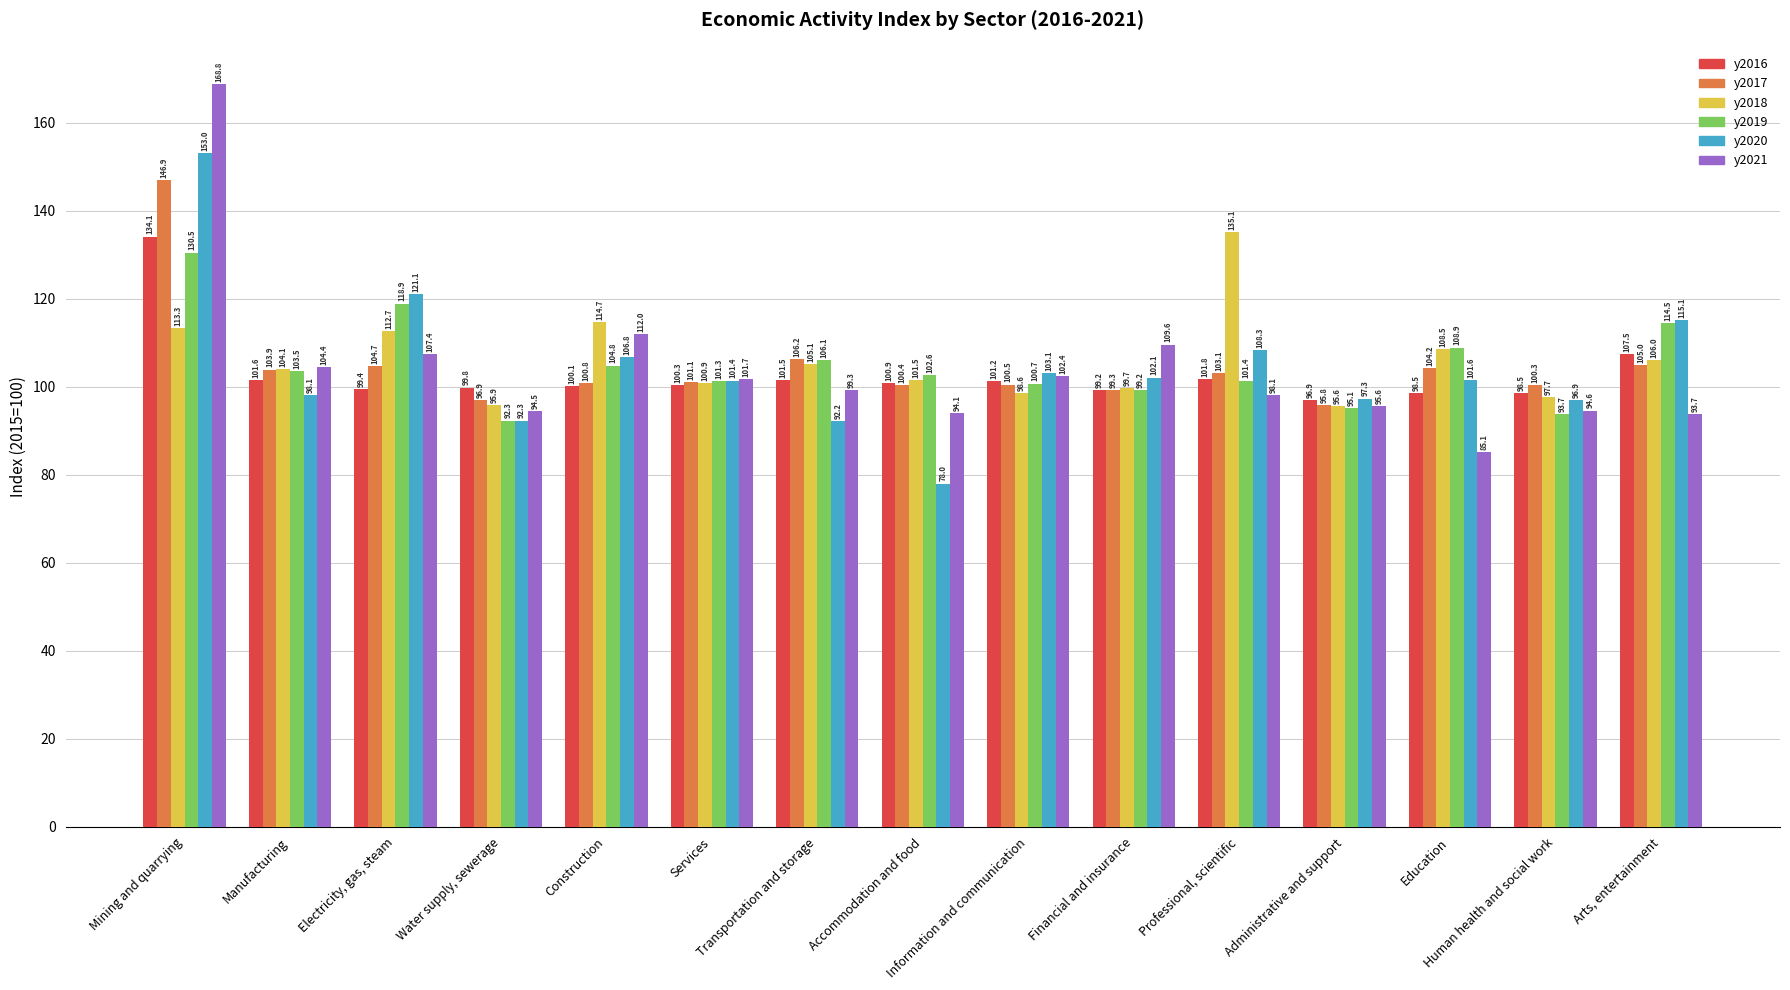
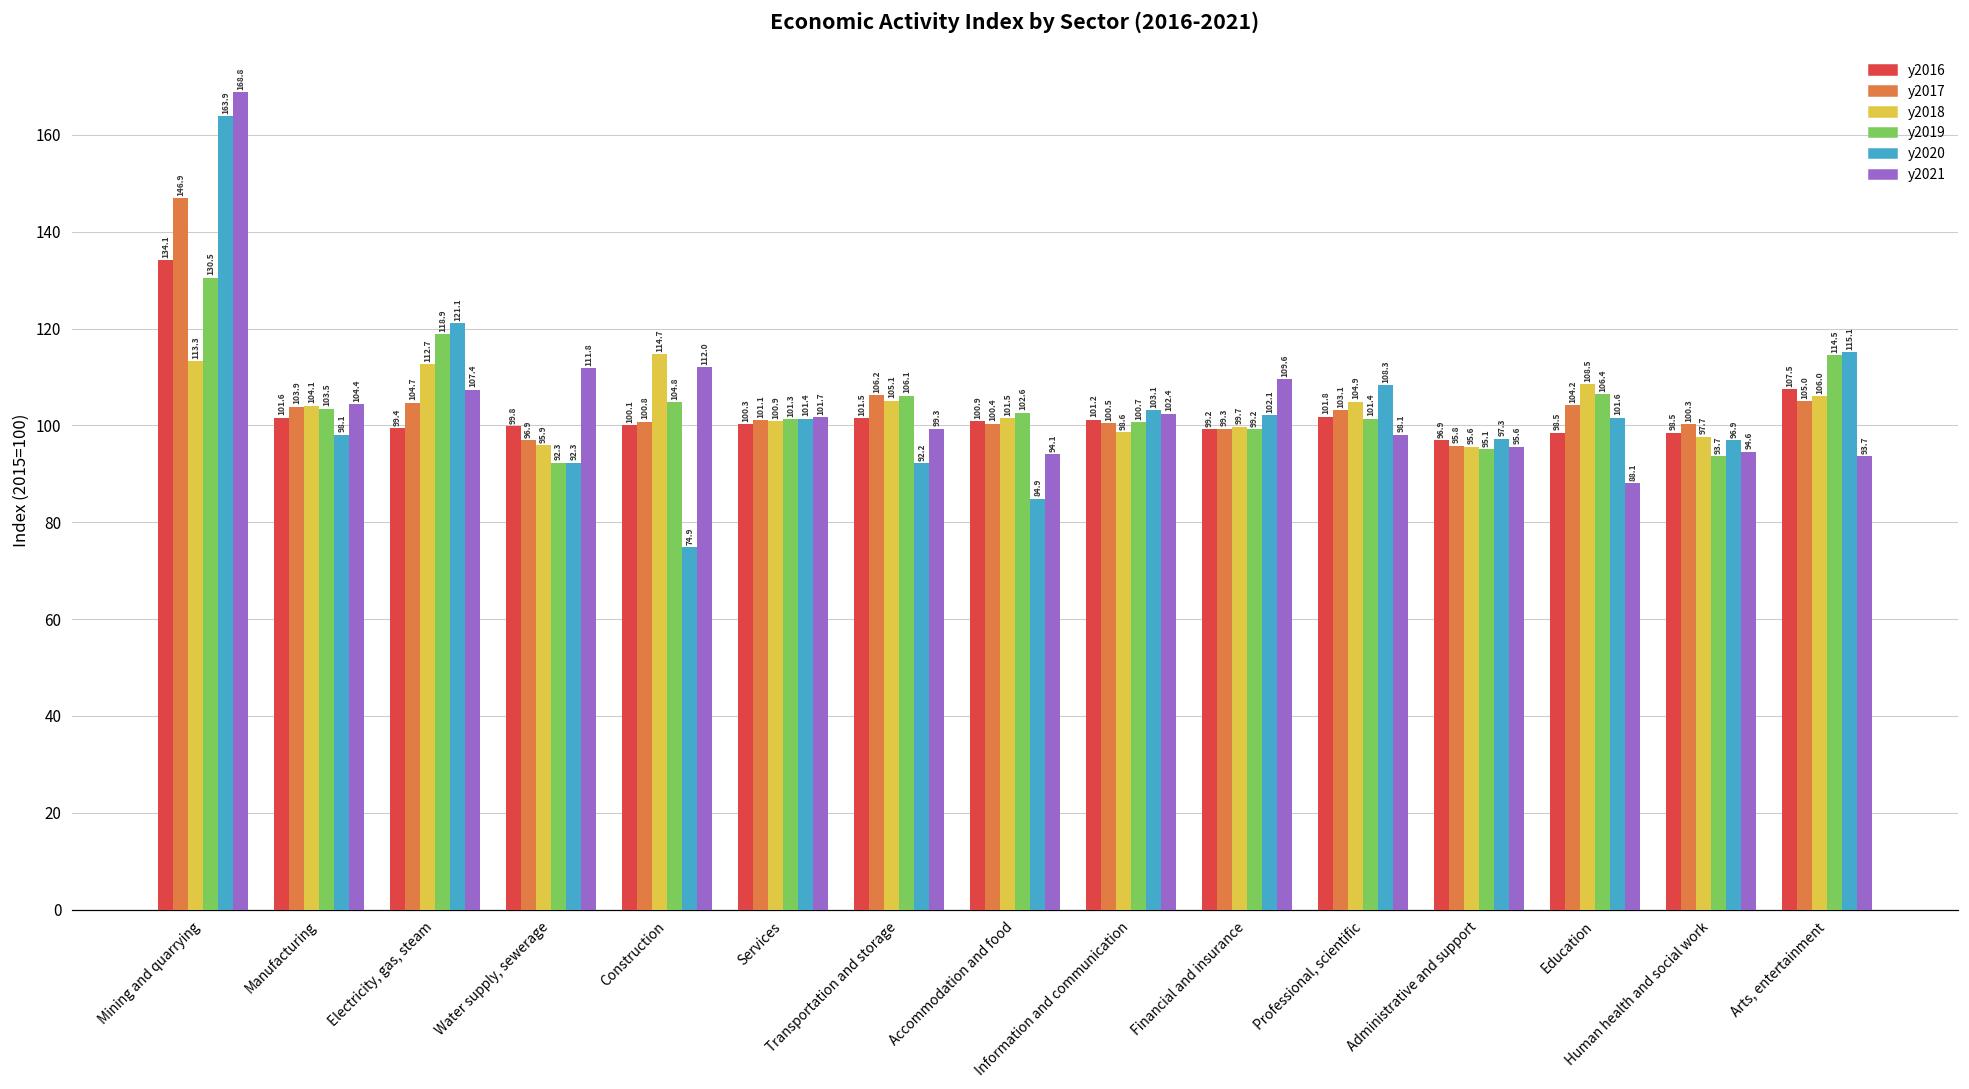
y2020, Mining and quarrying: 153.0 -> 163.9
y2021, Water supply, sewerage: 94.5 -> 111.8
y2020, Construction: 106.8 -> 74.9
y2020, Accommodation and food: 78.0 -> 84.9
y2018, Professional, scientific: 135.1 -> 104.9
y2019, Education: 108.9 -> 106.4
y2021, Education: 85.1 -> 88.1
